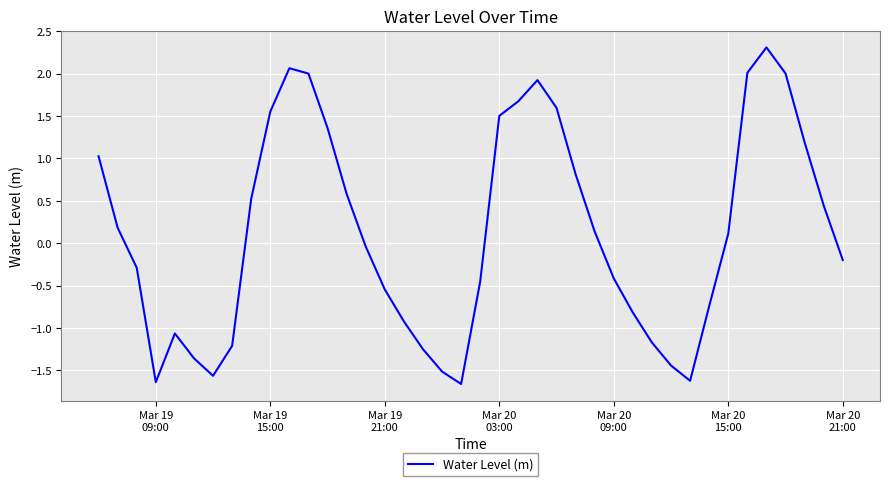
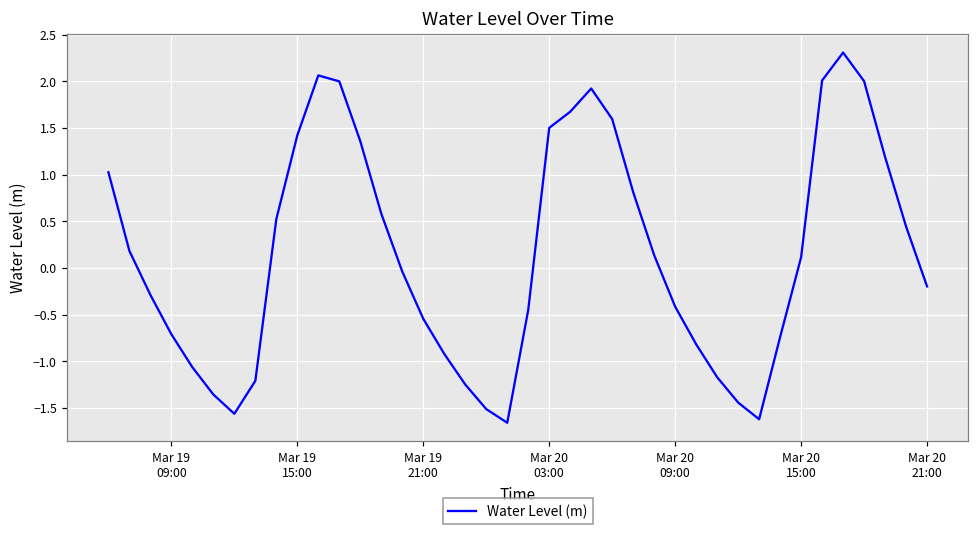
Mar 19 09:00: -1.6 -> -0.7
Mar 19 15:00: 1.6 -> 1.4
